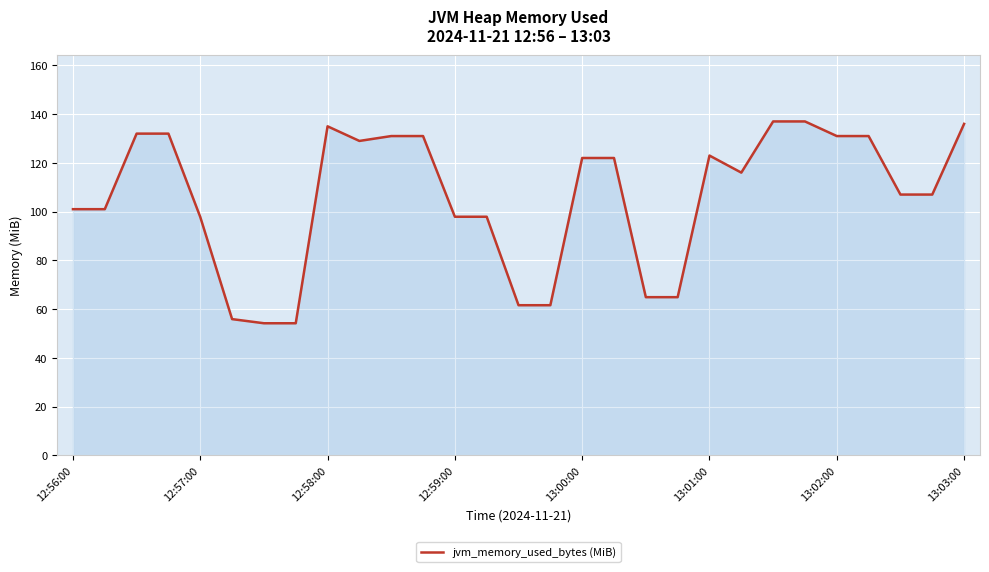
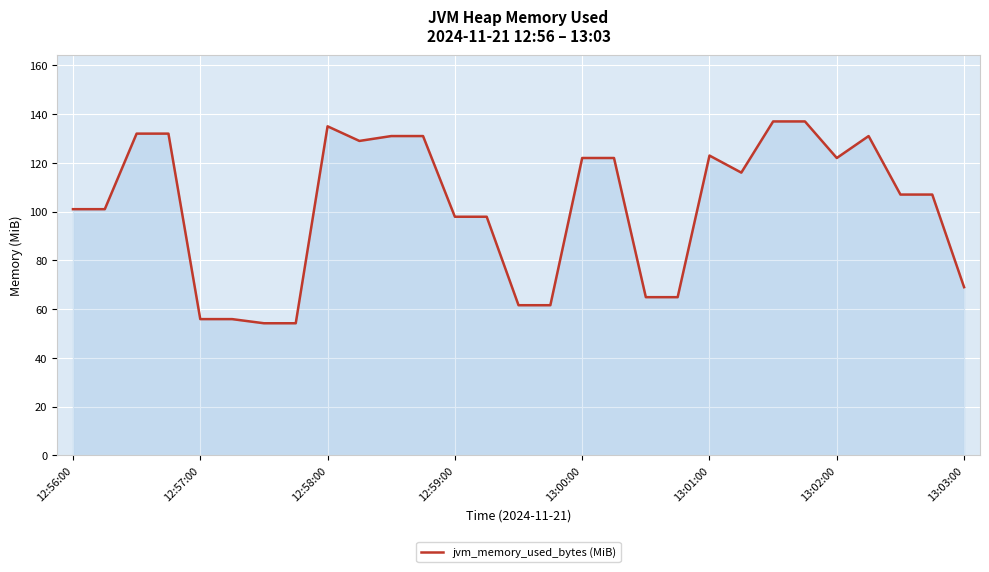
12:57:00: 98 -> 56
13:02:00: 131 -> 122
13:03:00: 136 -> 69
